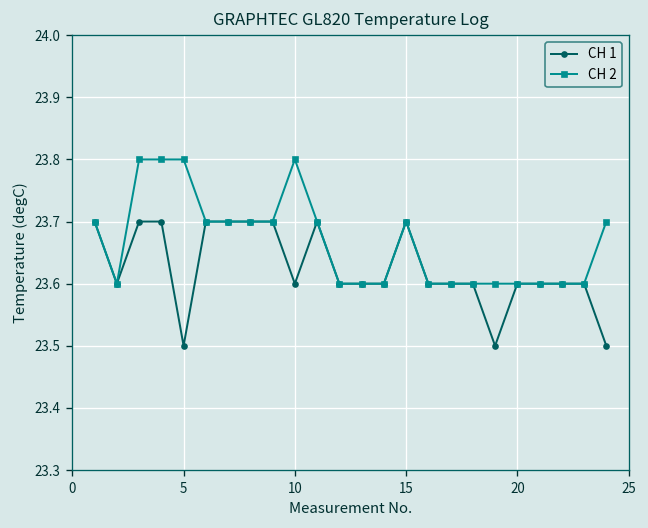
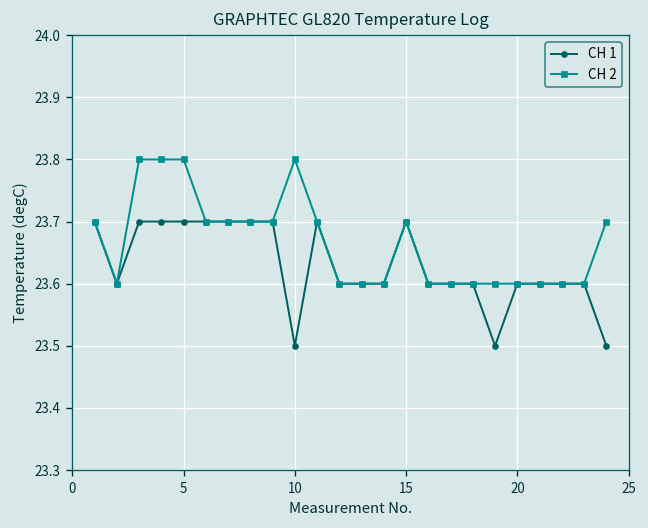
CH 1, 5: 23.5 -> 23.7
CH 1, 10: 23.6 -> 23.5
